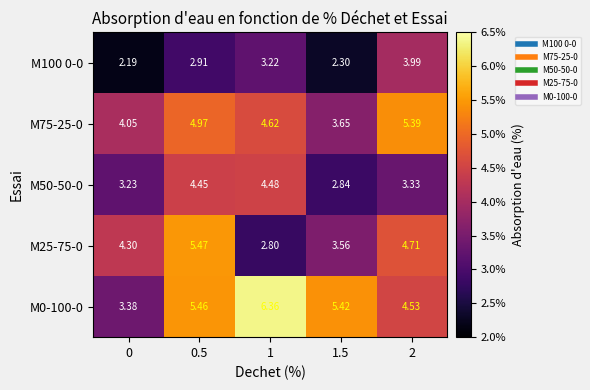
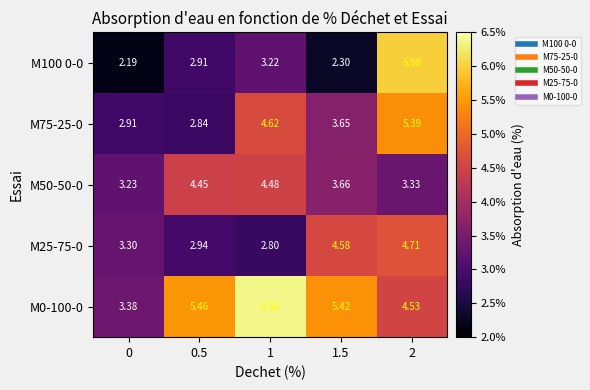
M100 0-0, 2: 3.99 -> 5.98
M75-25-0, 0: 4.05 -> 2.91
M75-25-0, 0.5: 4.97 -> 2.84
M50-50-0, 1.5: 2.84 -> 3.66
M25-75-0, 0: 4.30 -> 3.30
M25-75-0, 0.5: 5.47 -> 2.94
M25-75-0, 1.5: 3.56 -> 4.58
